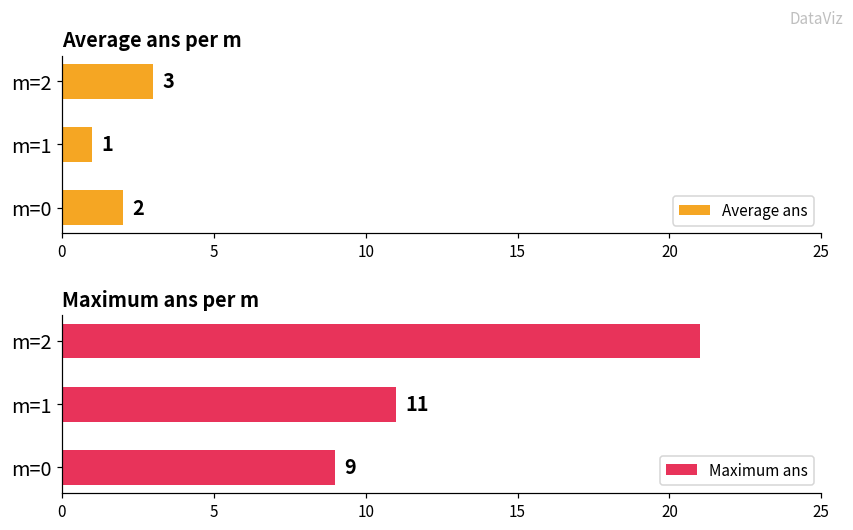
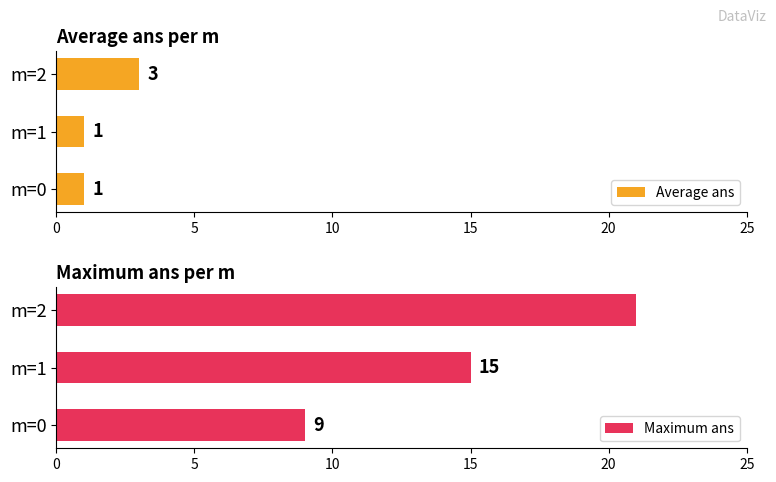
Average ans per m, m=0: 2 -> 1
Maximum ans per m, m=1: 11 -> 15
